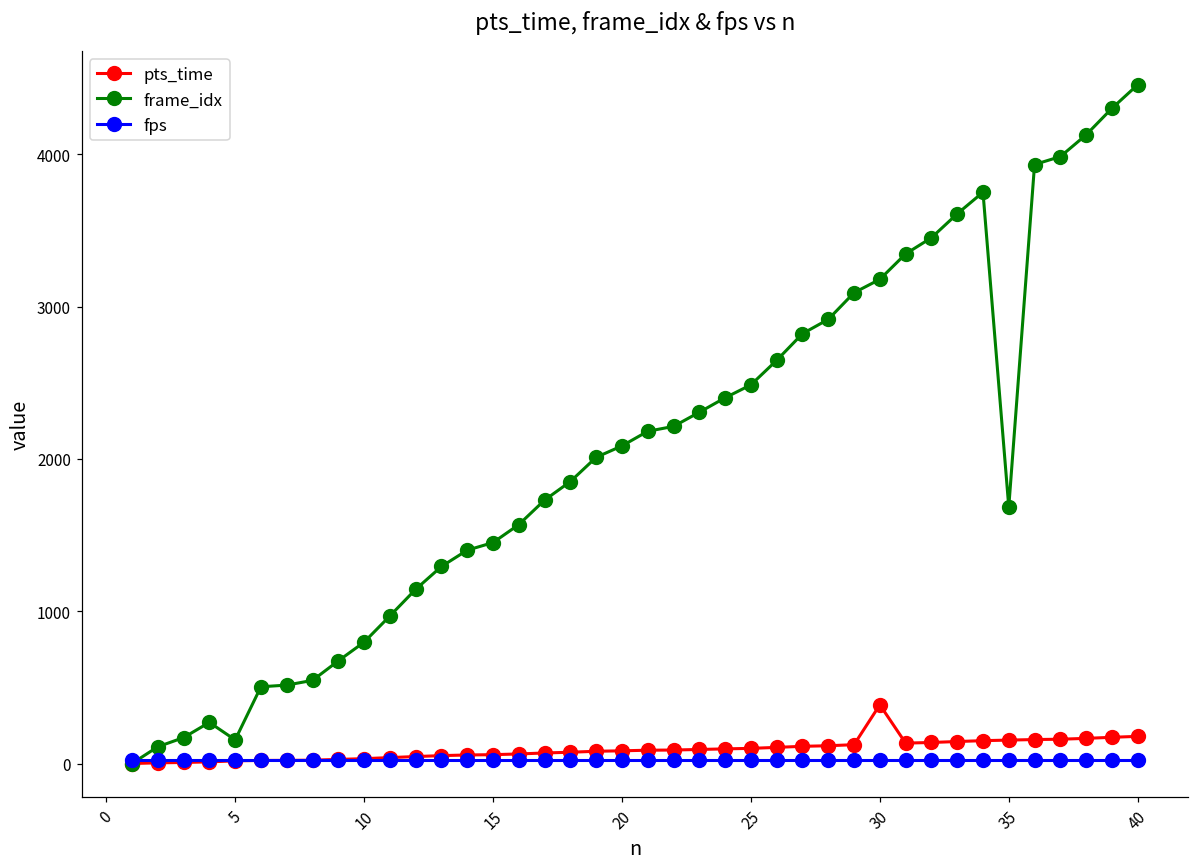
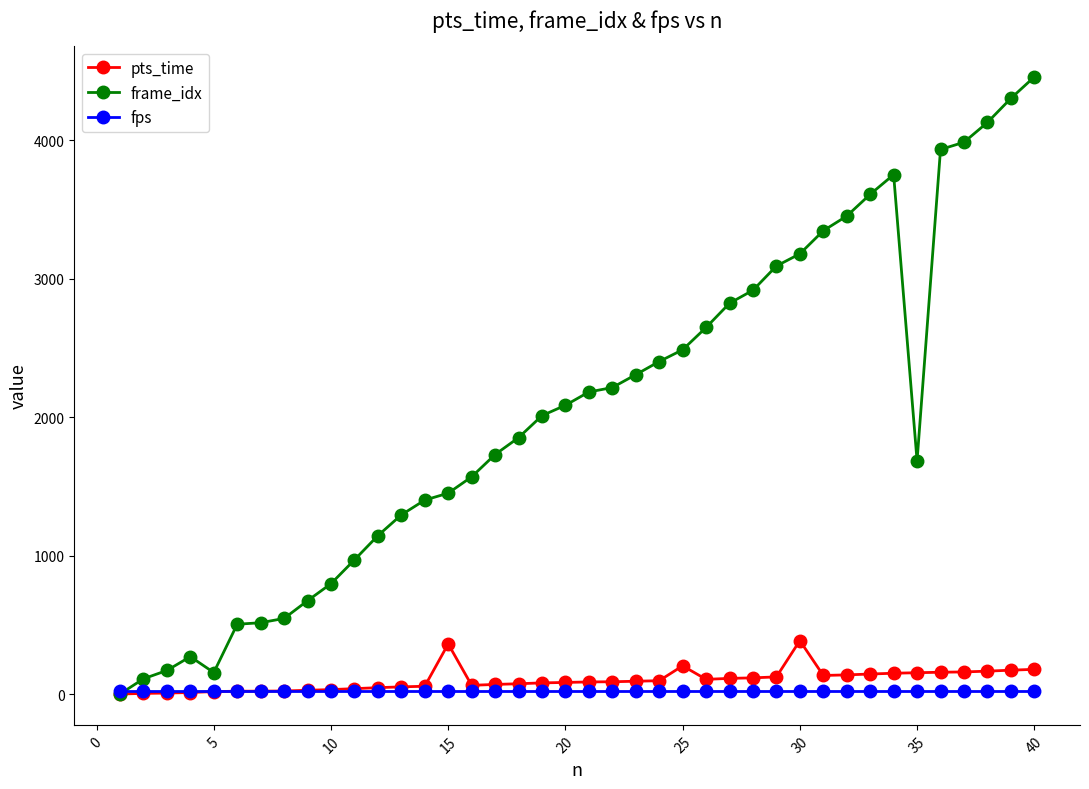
pts_time, 15: 60 -> 360
pts_time, 25: 100 -> 200
